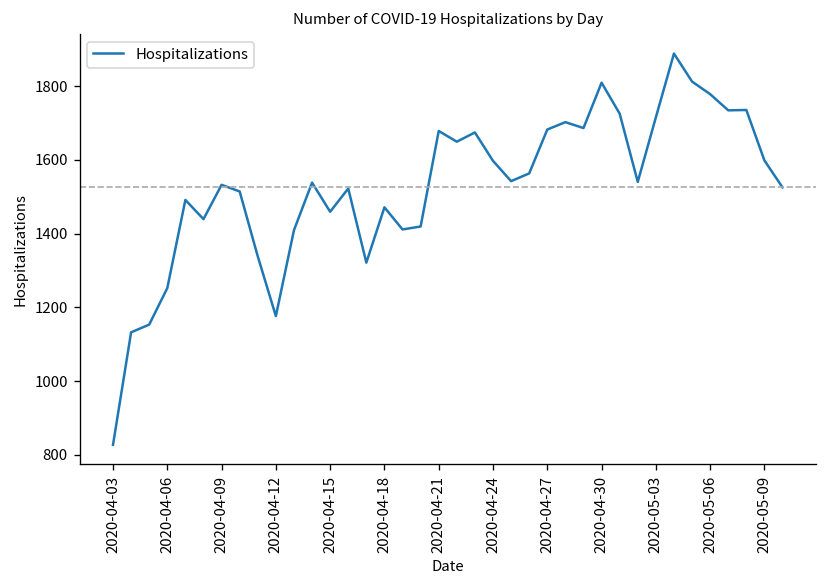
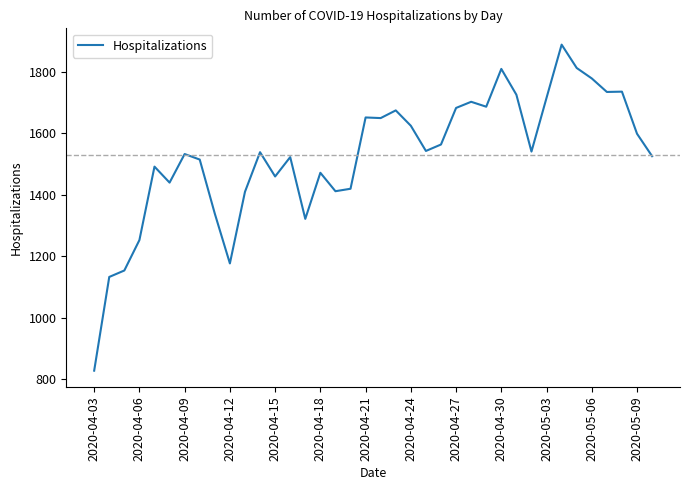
2020-04-21: 1680 -> 1650
2020-04-24: 1600 -> 1620
